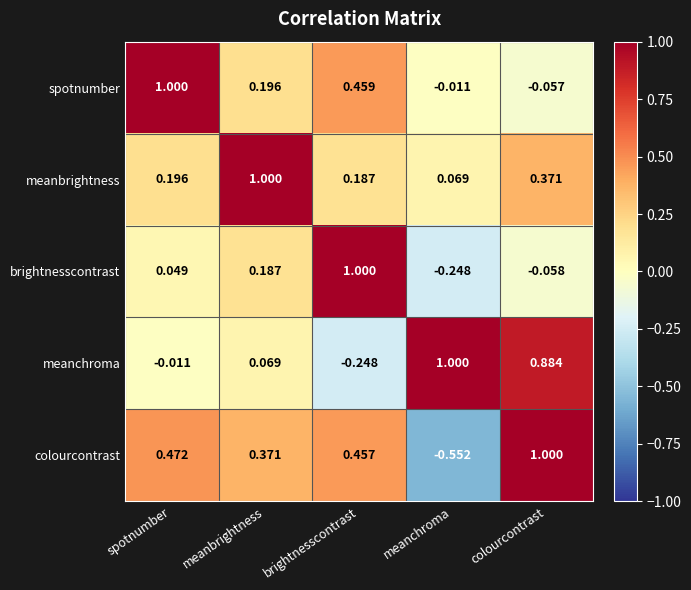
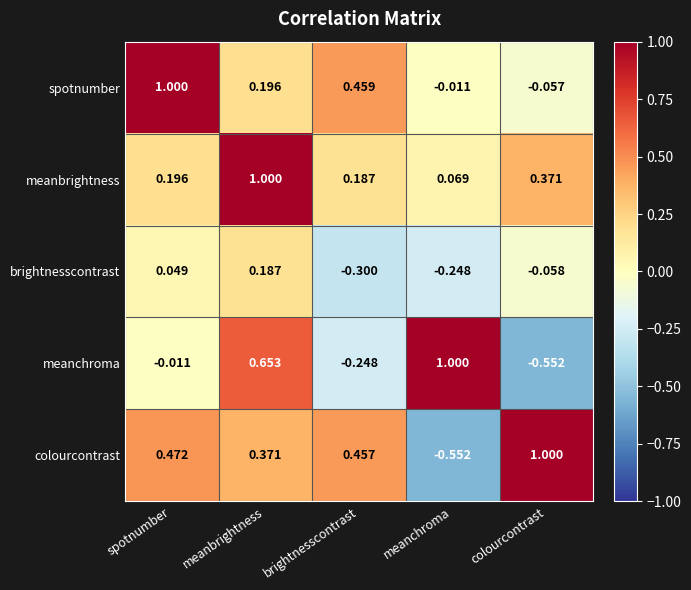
brightnesscontrast, brightnesscontrast: 1.000 -> -0.300
meanchroma, meanbrightness: 0.069 -> 0.653
meanchroma, colourcontrast: 0.884 -> -0.552
